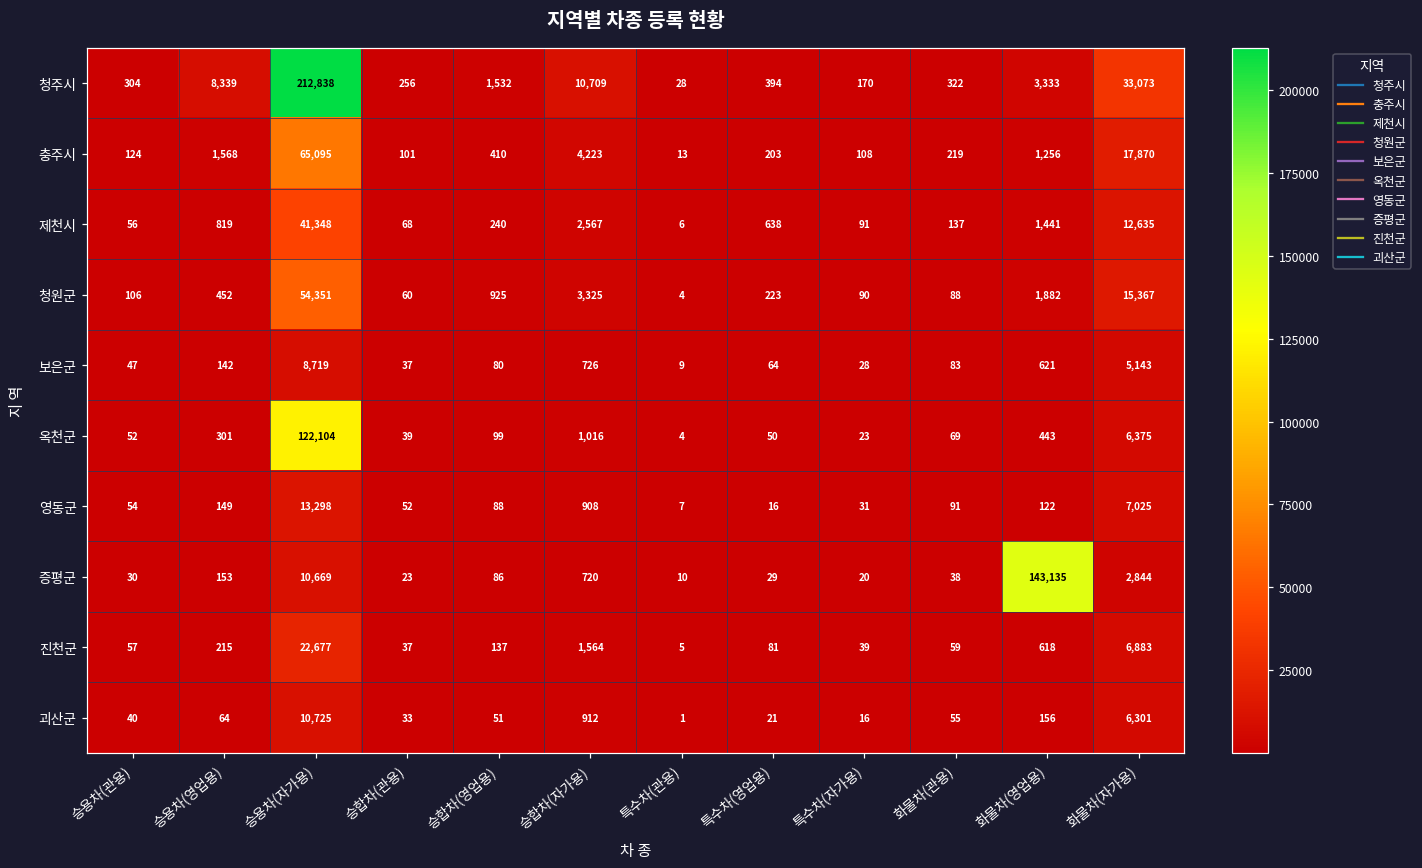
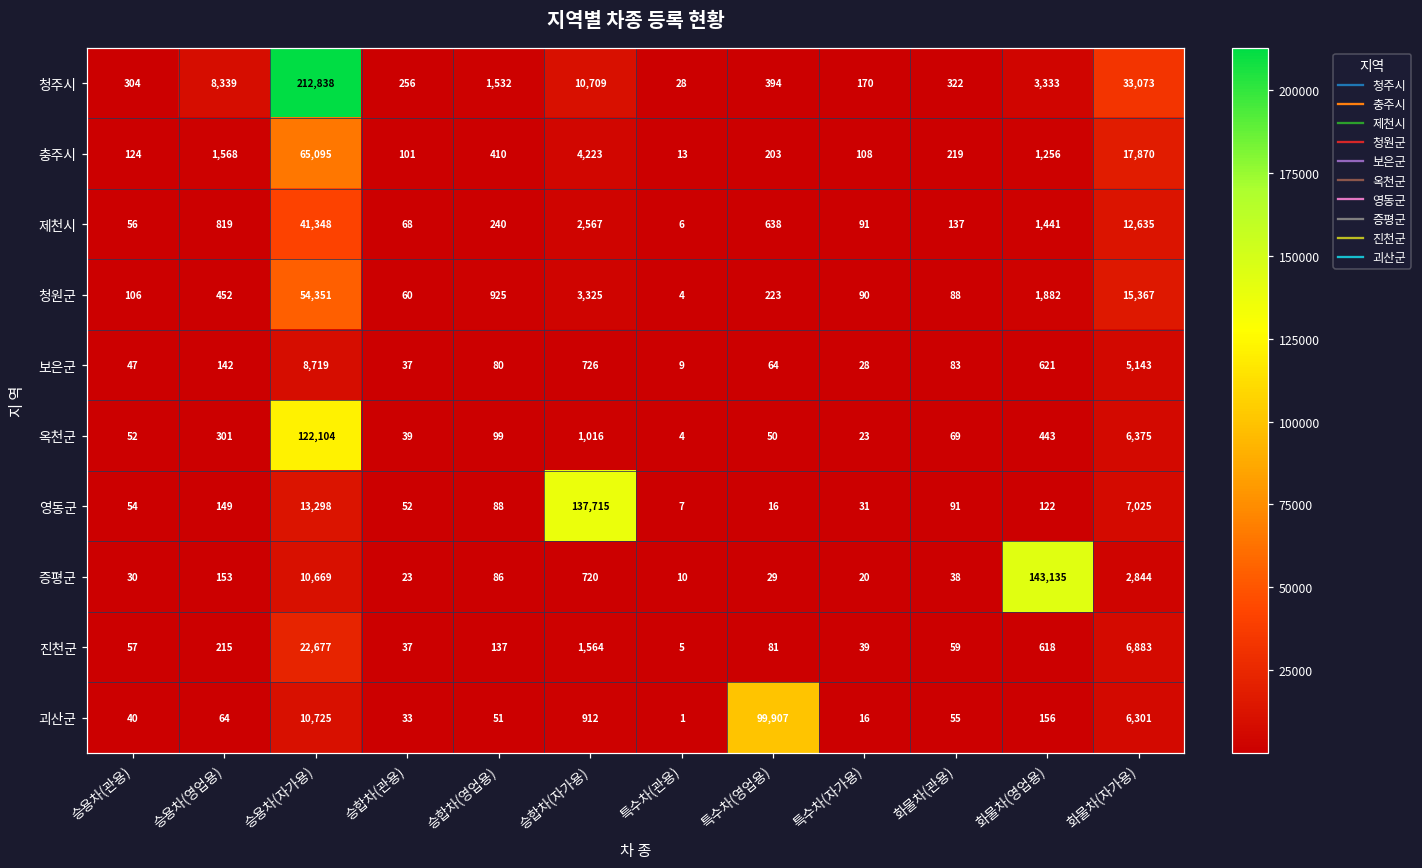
영동군, 승합차(자가용): 908 -> 137,715
괴산군, 특수차(영업용): 21 -> 99,907
